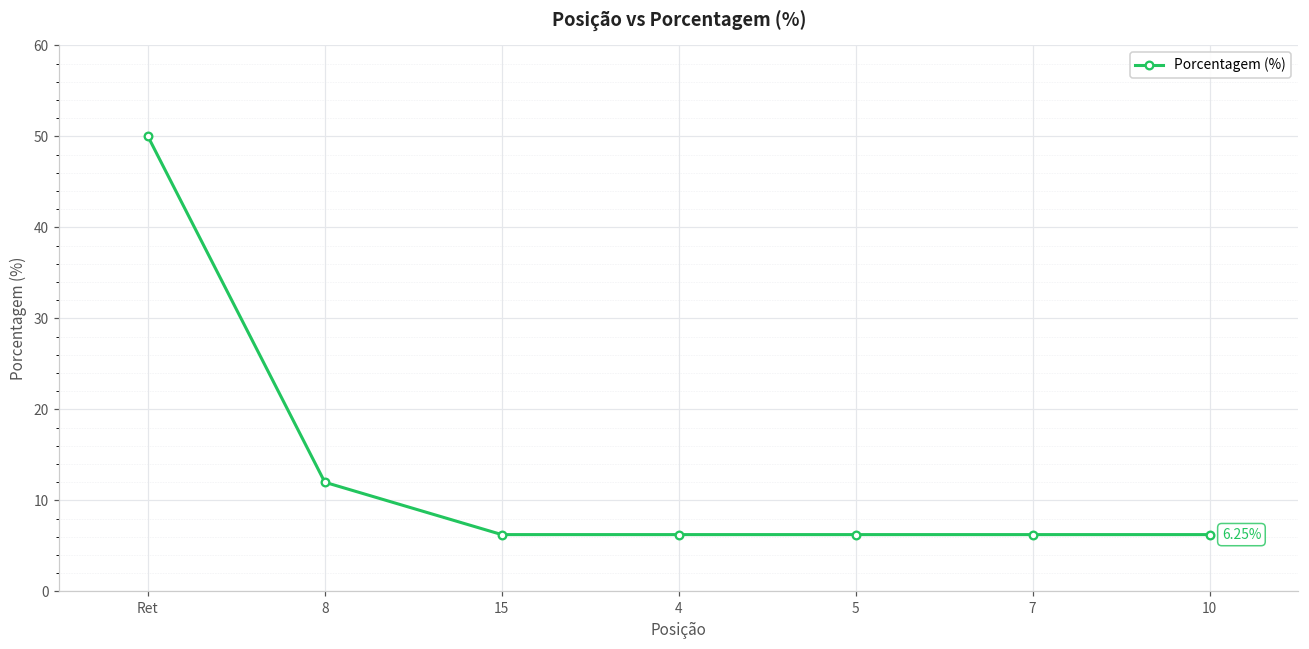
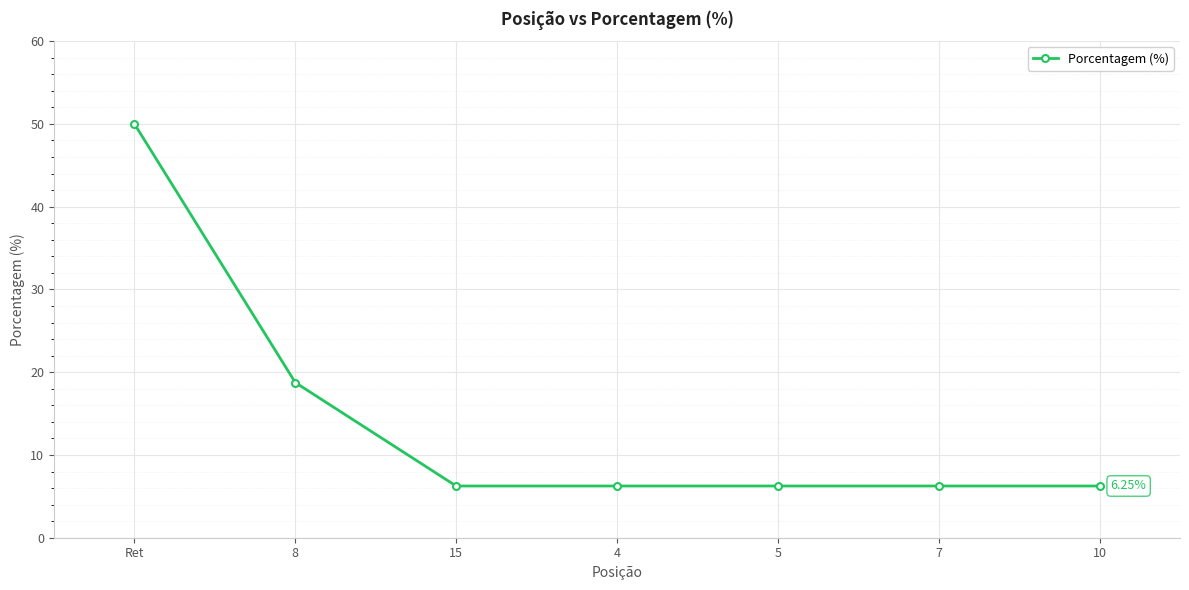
8: 12 -> 19
